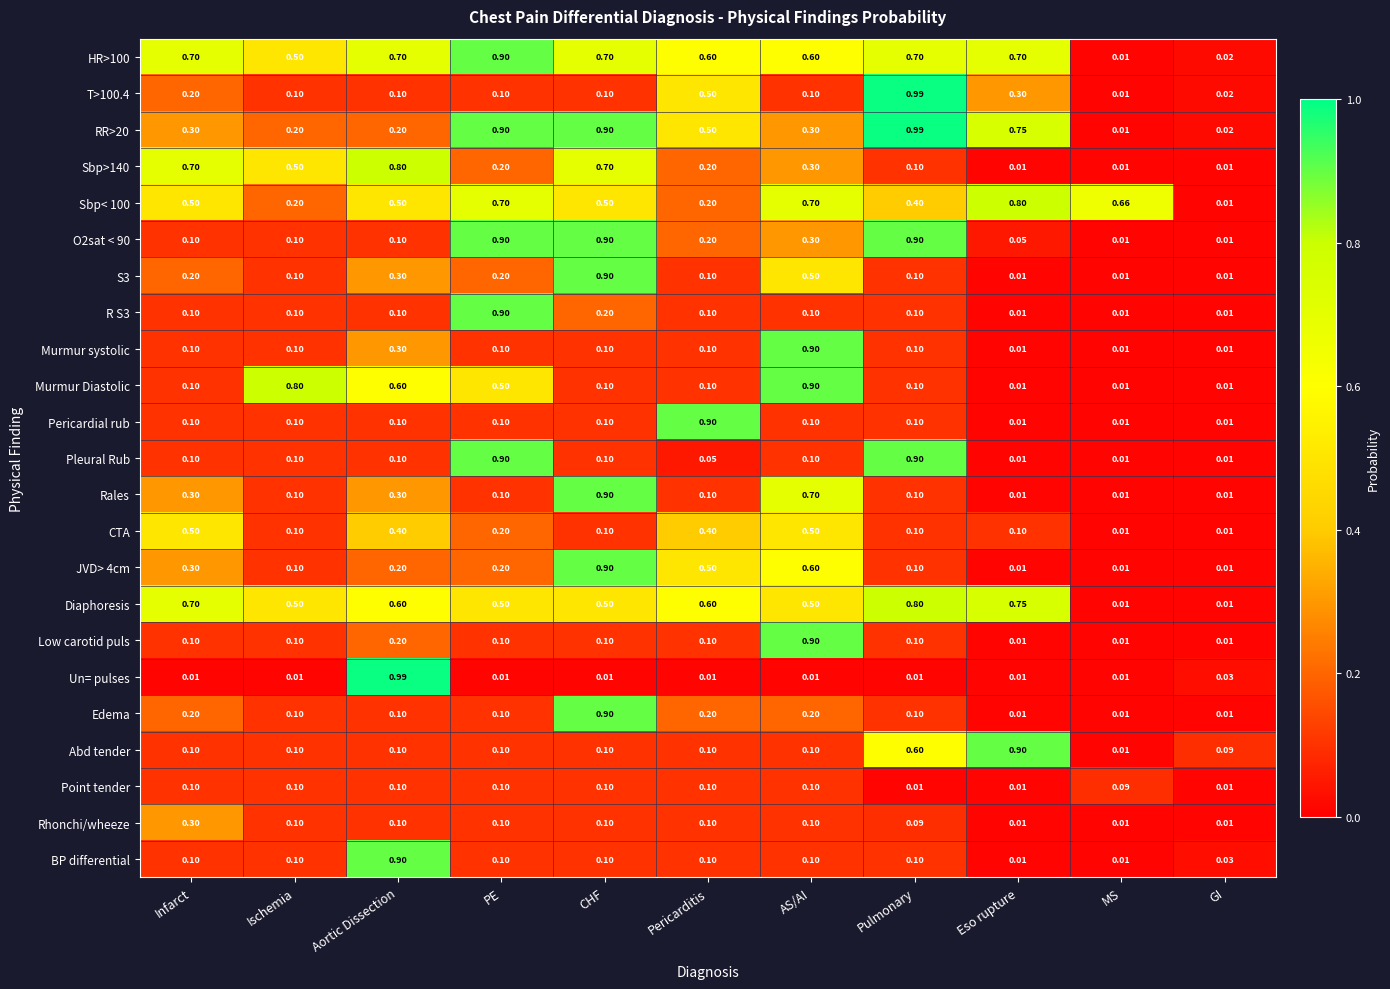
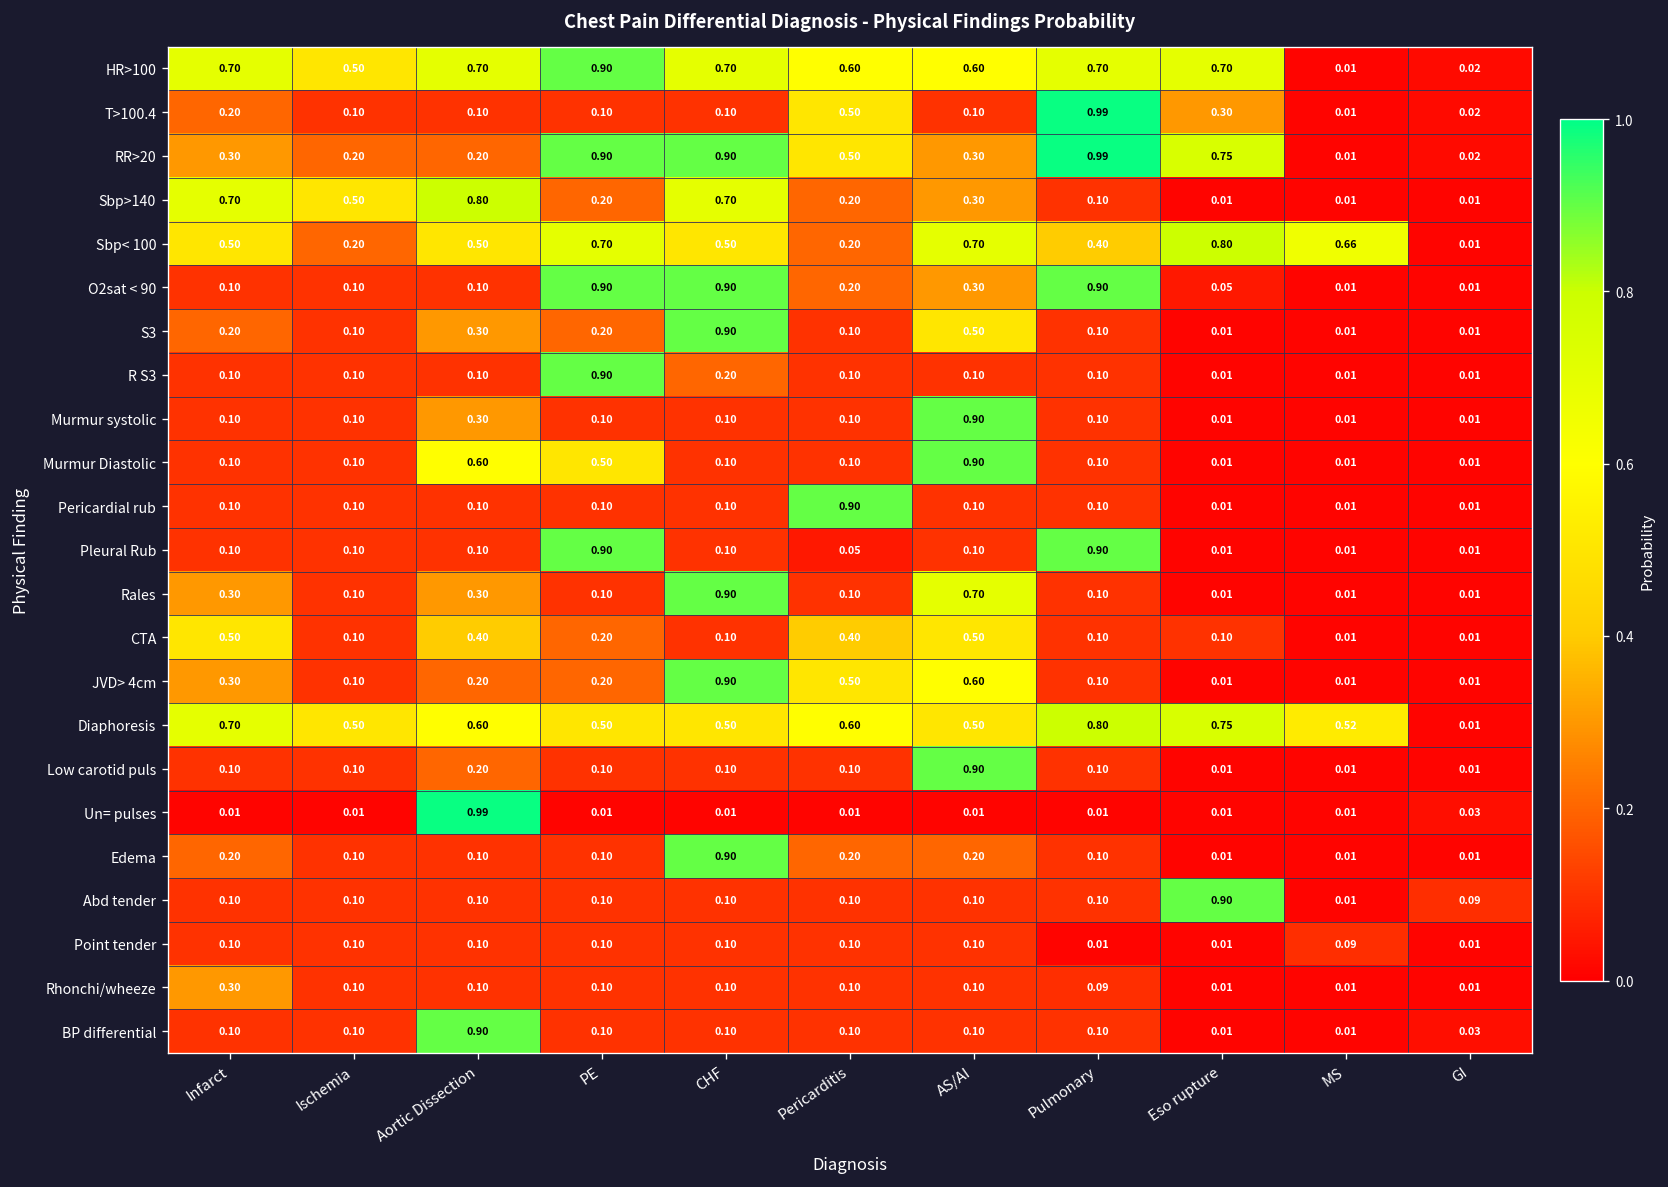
Murmur Diastolic, Ischemia: 0.80 -> 0.10
Diaphoresis, MS: 0.01 -> 0.52
Abd tender, Pulmonary: 0.60 -> 0.10
